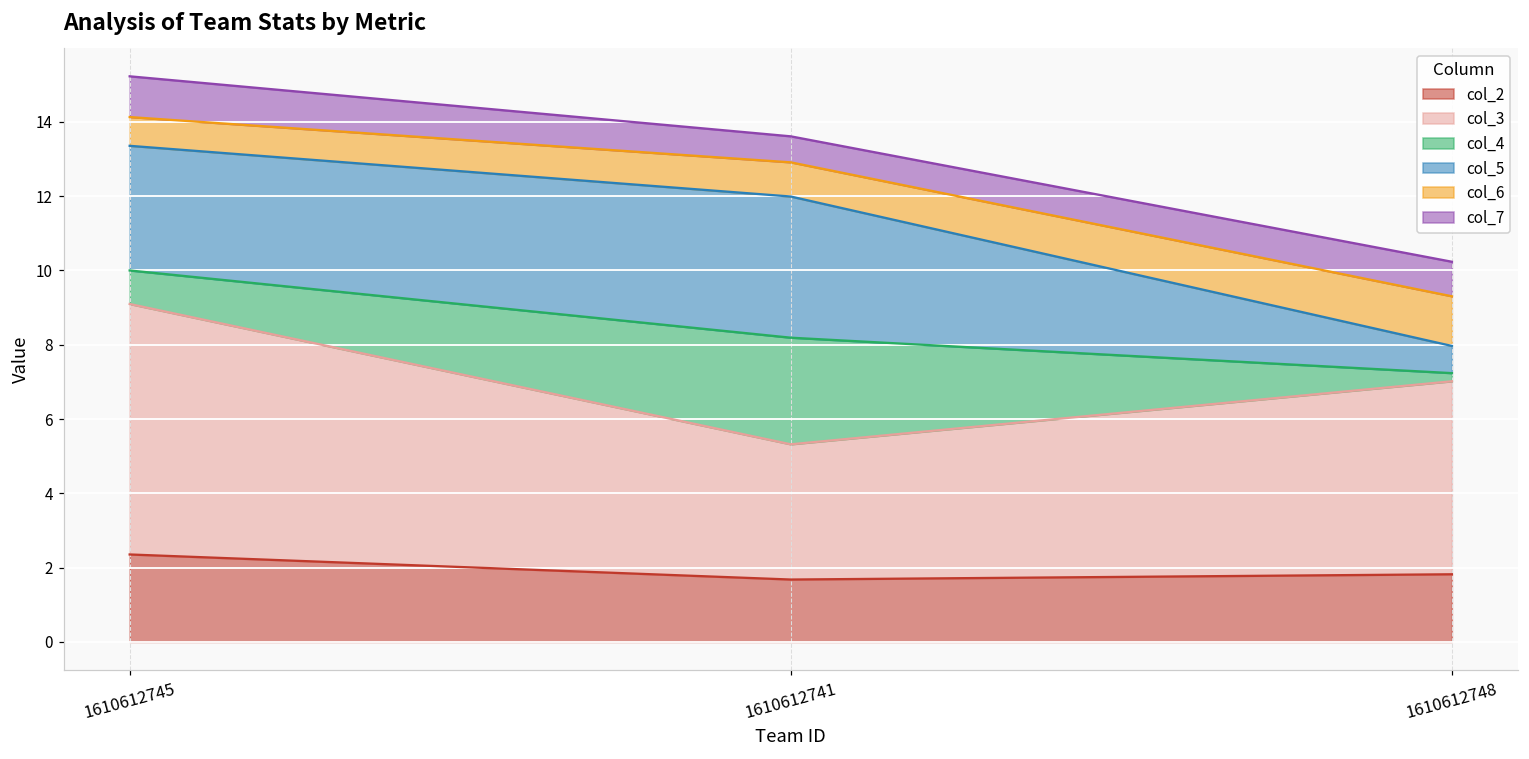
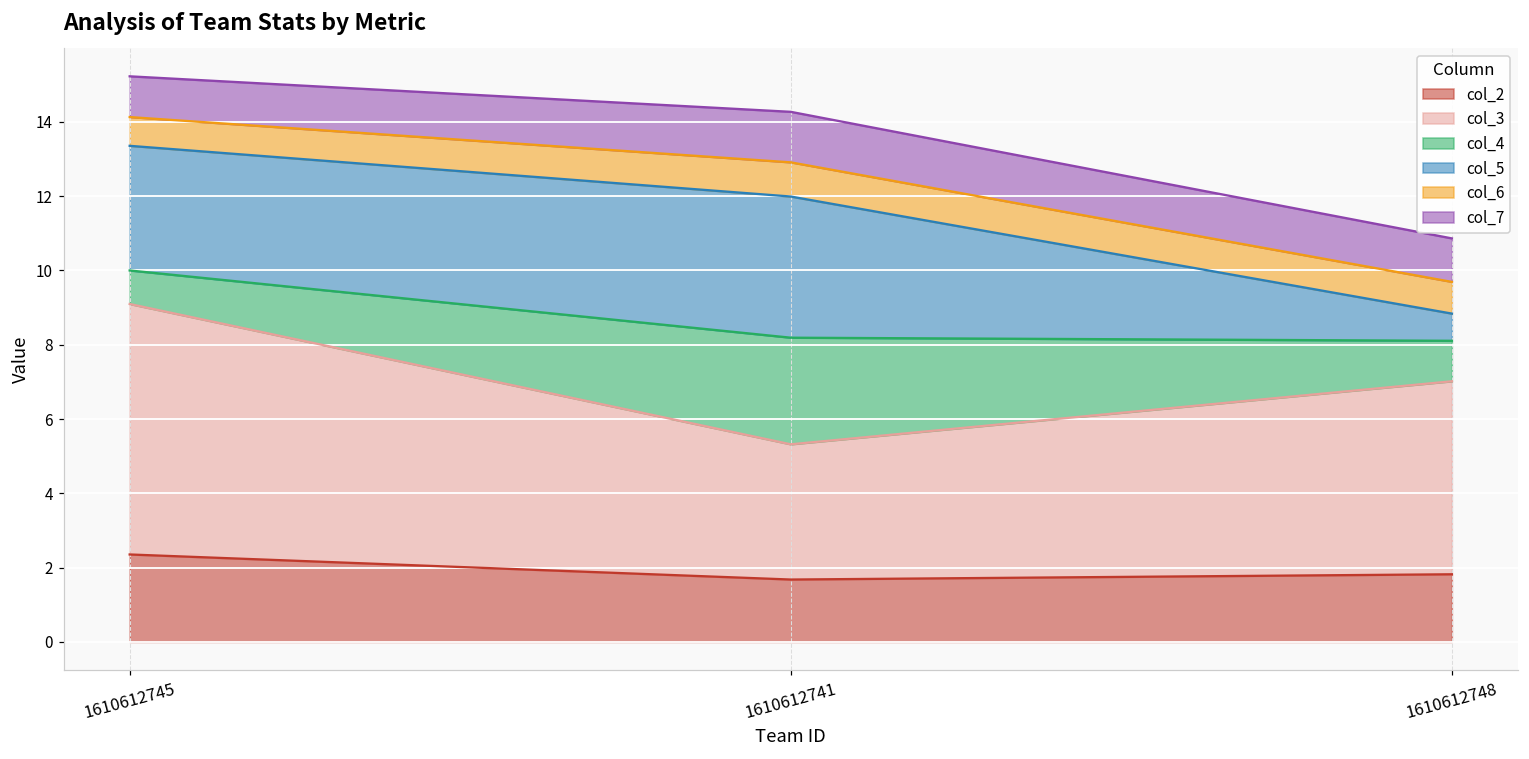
col_7, 1610612741: 0.7 -> 1.4
col_4, 1610612748: 0.2 -> 1.1
col_6, 1610612748: 1.3 -> 0.9
col_7, 1610612748: 0.9 -> 1.2
